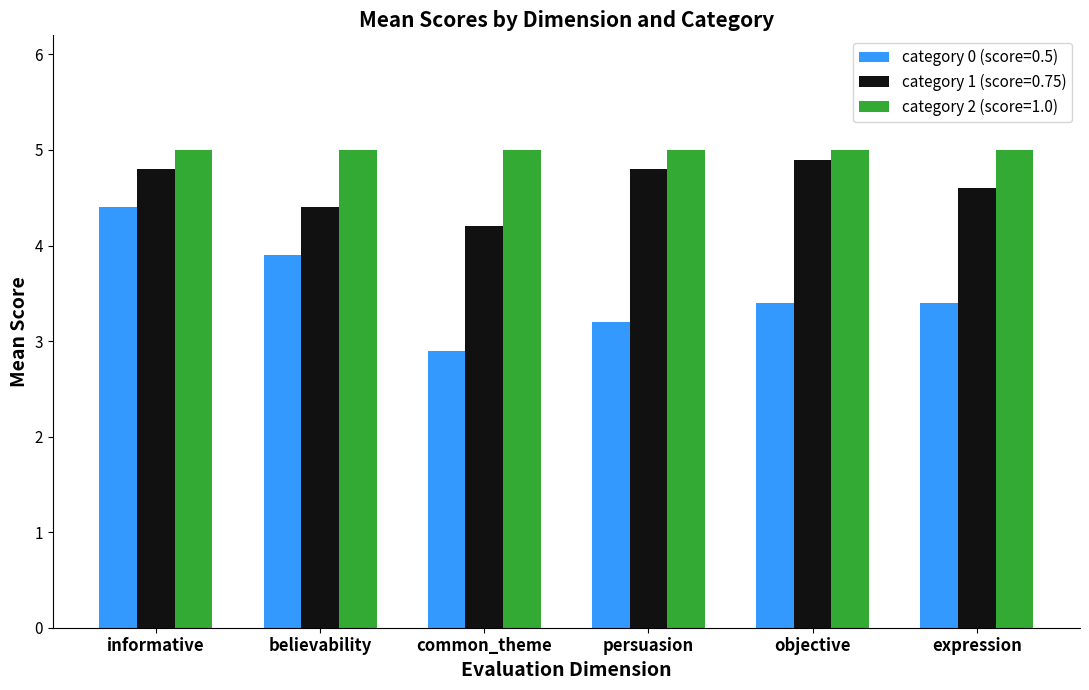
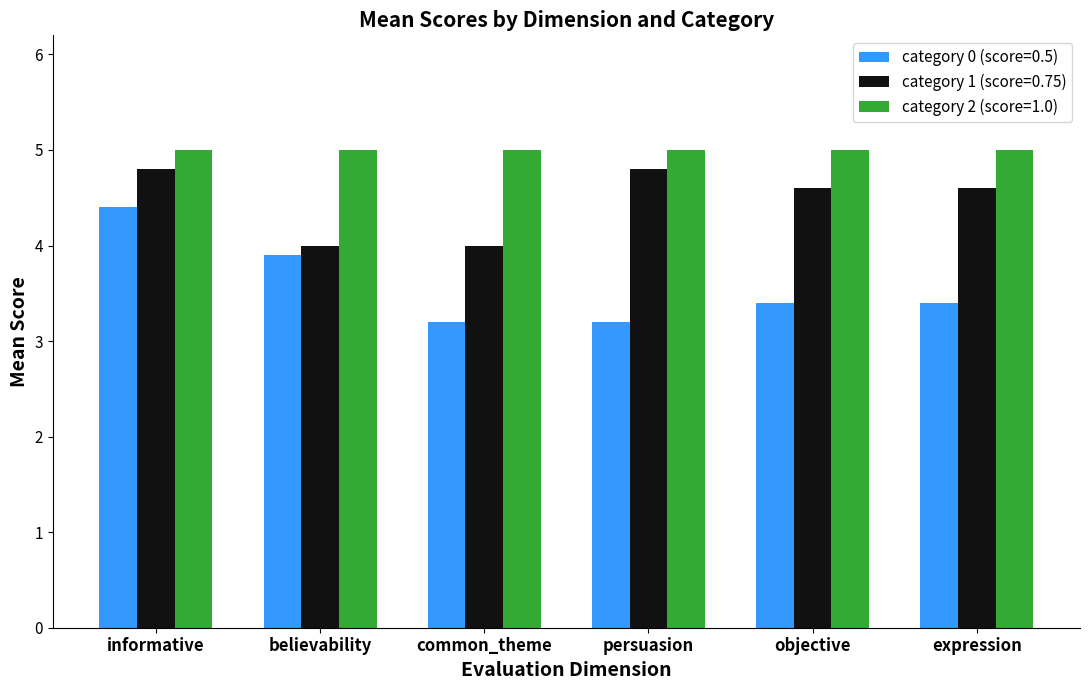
category 1 (score=0.75), believability: 4.4 -> 4.0
category 0 (score=0.5), common_theme: 2.9 -> 3.2
category 1 (score=0.75), common_theme: 4.2 -> 4.0
category 1 (score=0.75), objective: 4.9 -> 4.6
